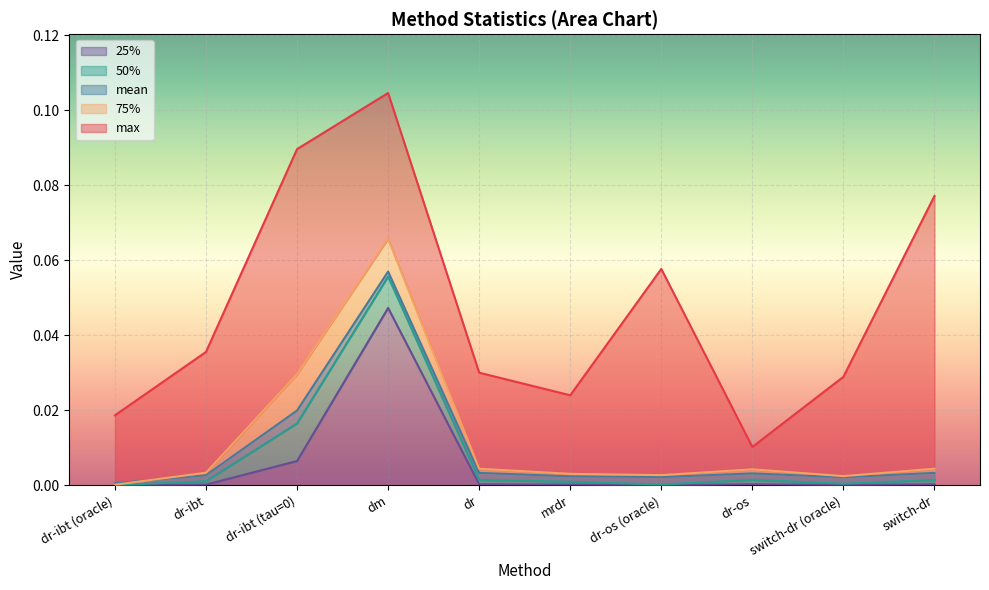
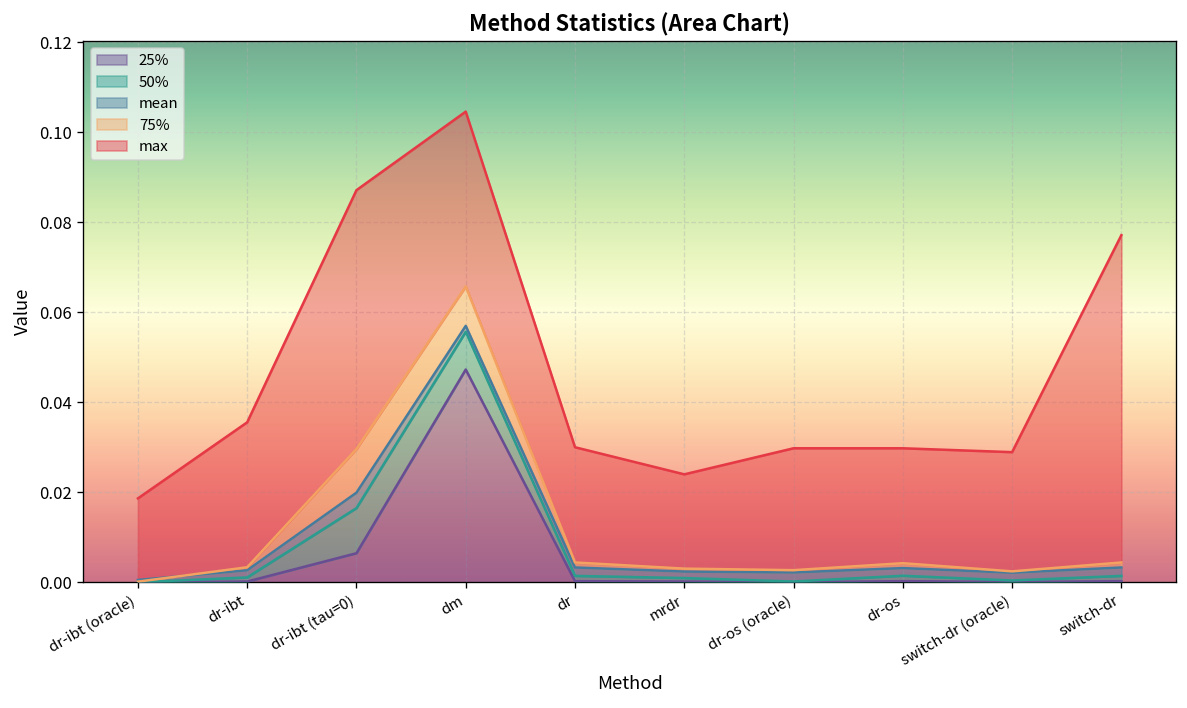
max, dr-ibt (tau=0): 0.090 -> 0.087
max, dr-os (oracle): 0.058 -> 0.030
max, dr-os: 0.010 -> 0.030
